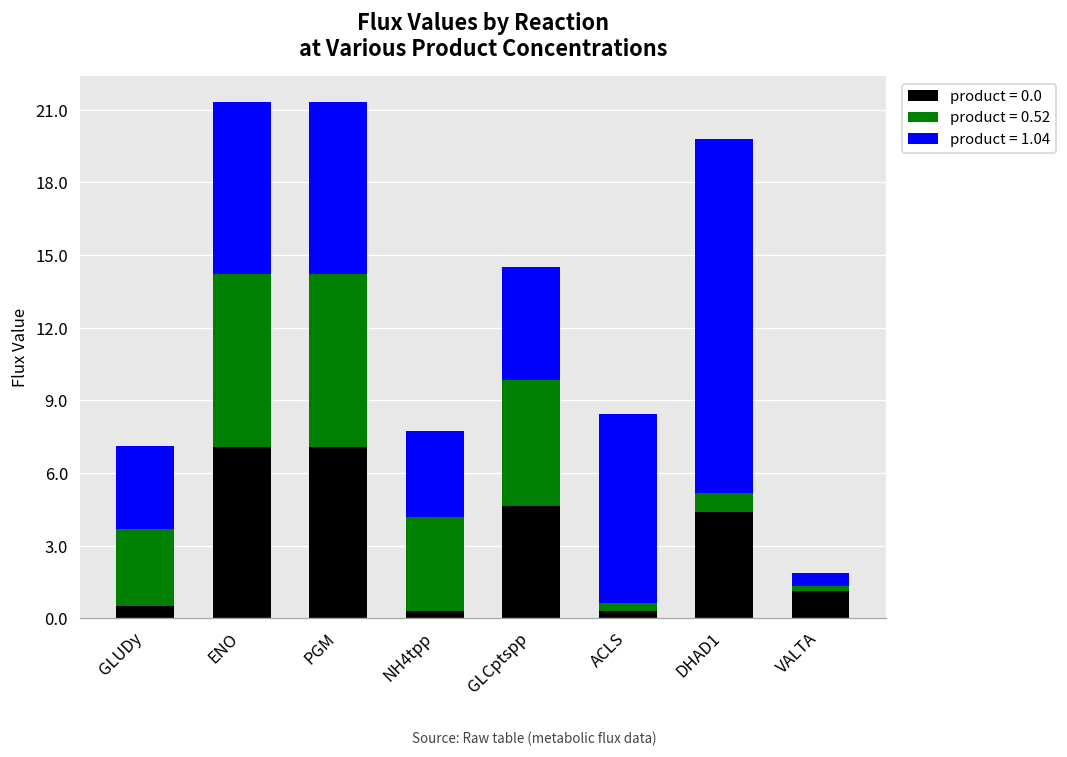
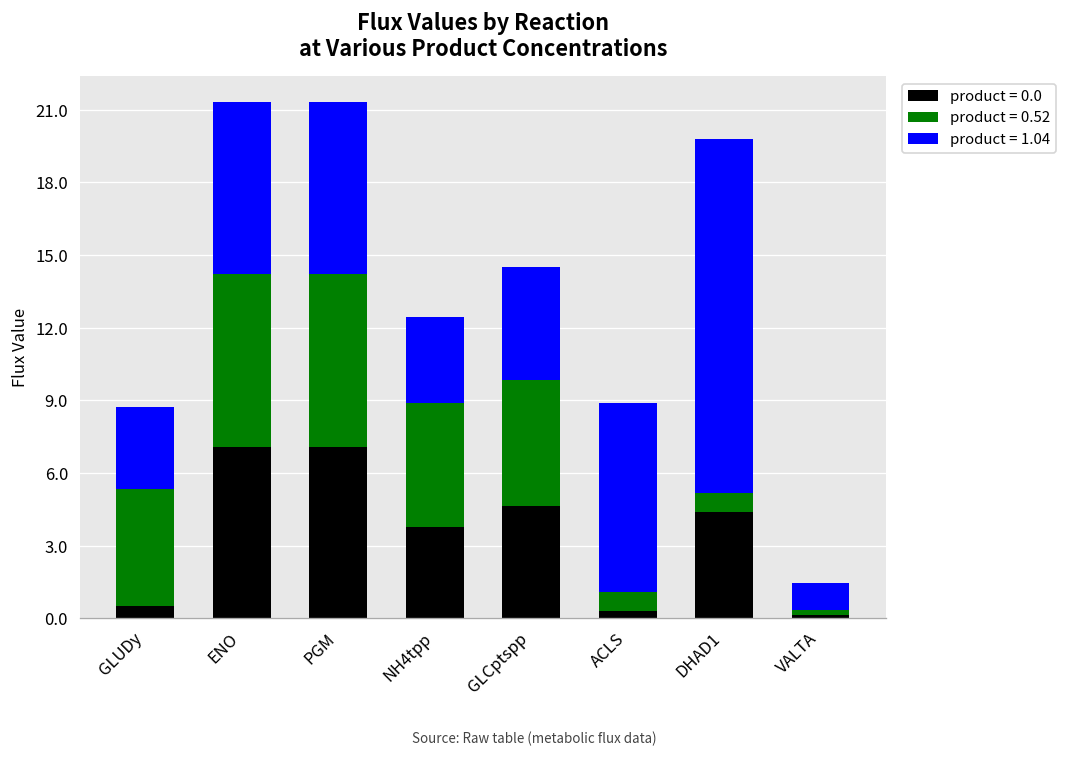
product = 0.52, GLUDy: 3.2 -> 4.8
product = 0.0, NH4tpp: 0.3 -> 3.8
product = 0.52, NH4tpp: 3.9 -> 5.1
product = 0.52, ACLS: 0.4 -> 0.8
product = 0.0, VALTA: 1.1 -> 0.1
product = 1.04, VALTA: 0.6 -> 1.1
